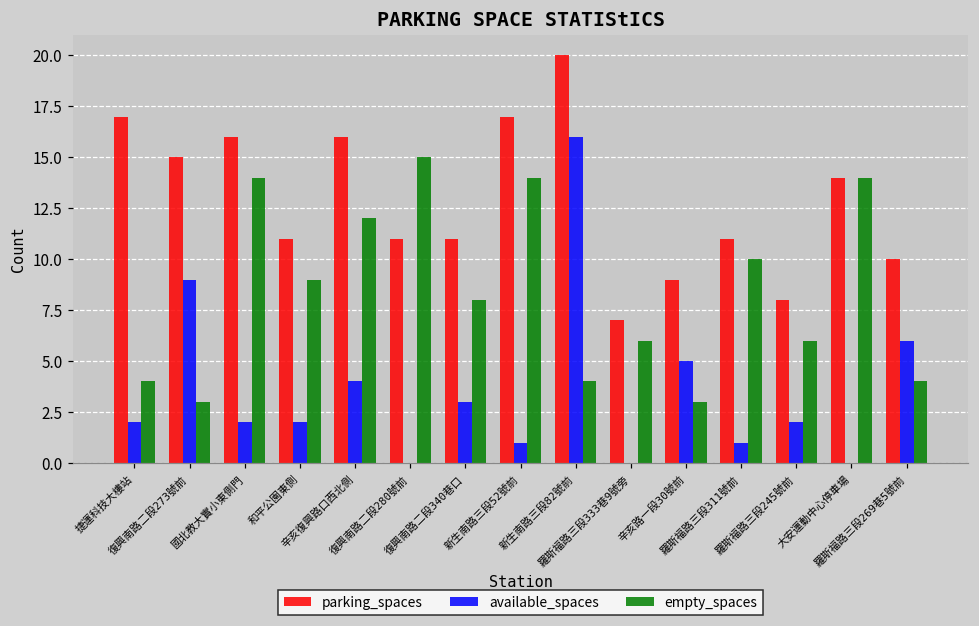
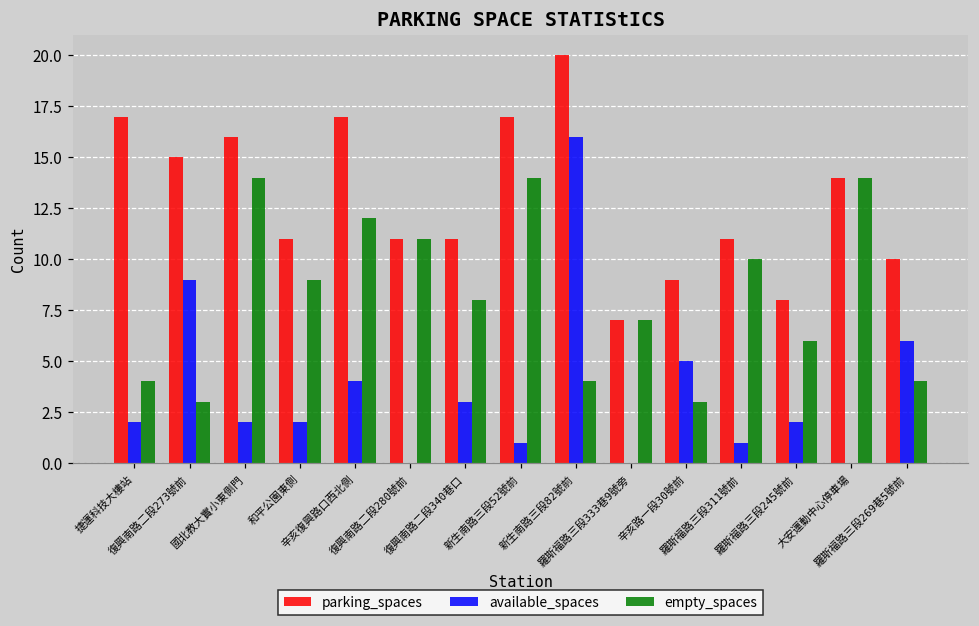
parking_spaces, 辛亥復興路口西北側: 16 -> 17
empty_spaces, 復興南路二段280號前: 15 -> 11
empty_spaces, 羅斯福路三段333巷9號旁: 6 -> 7
